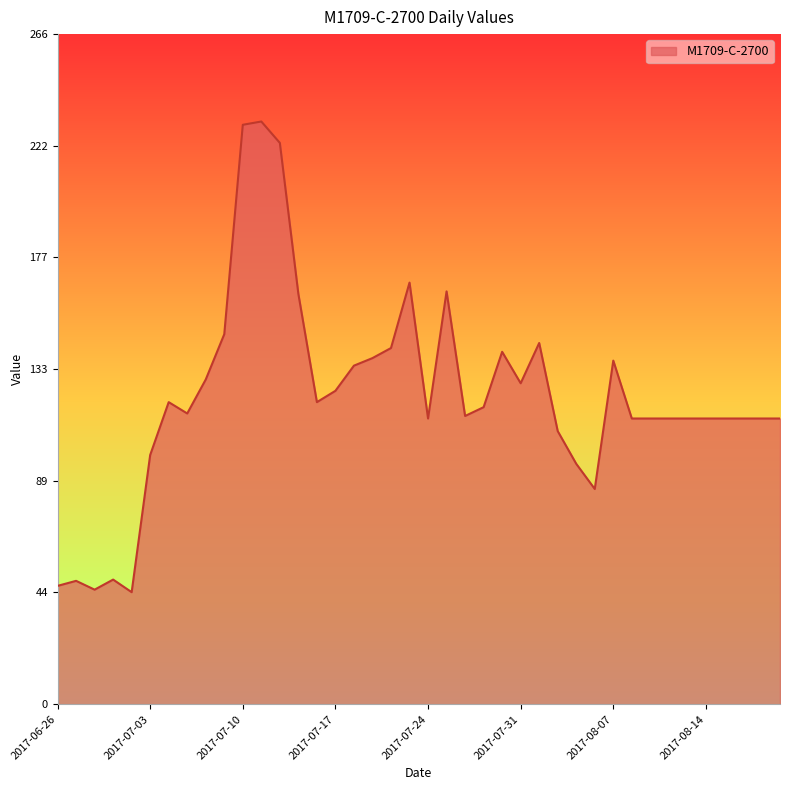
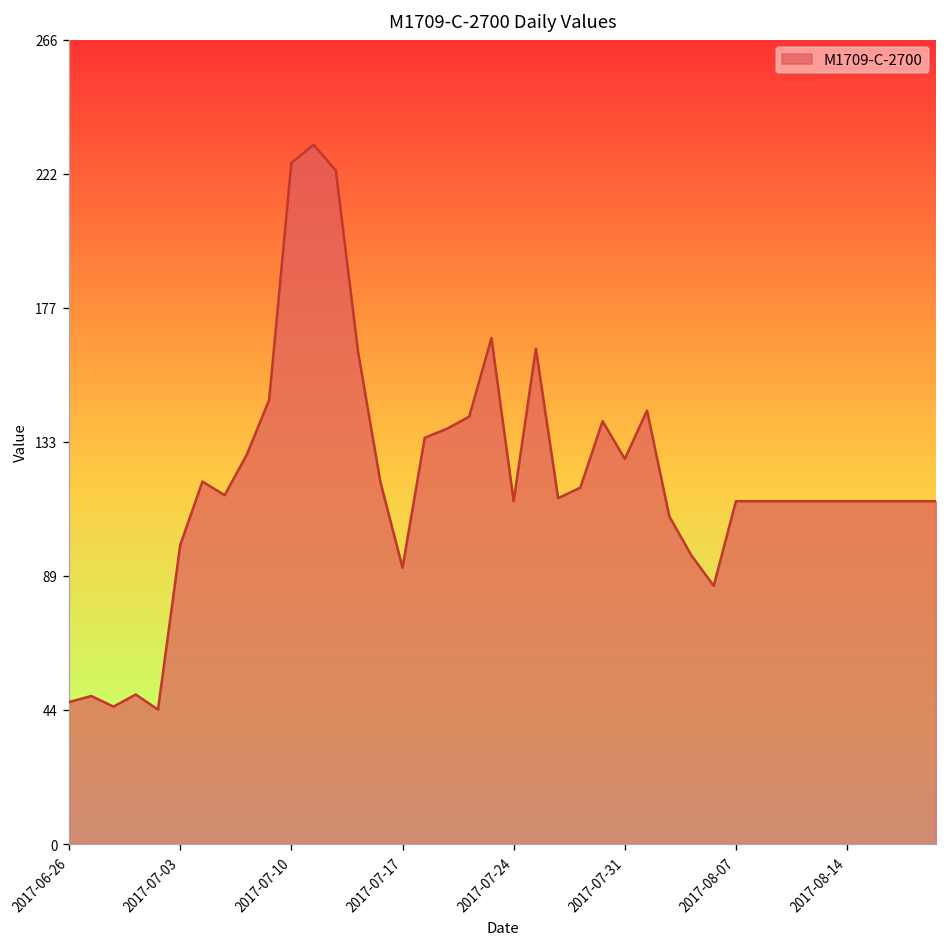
2017-07-10: 230 -> 226
2017-07-17: 125 -> 92
2017-08-07: 137 -> 114
